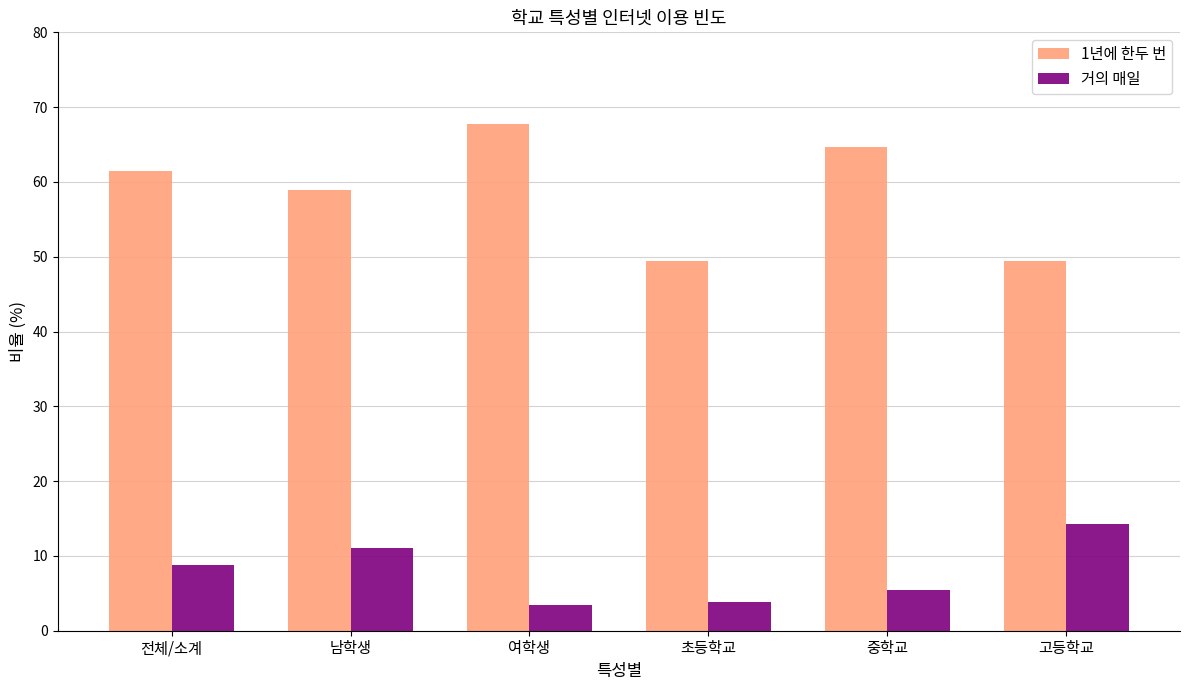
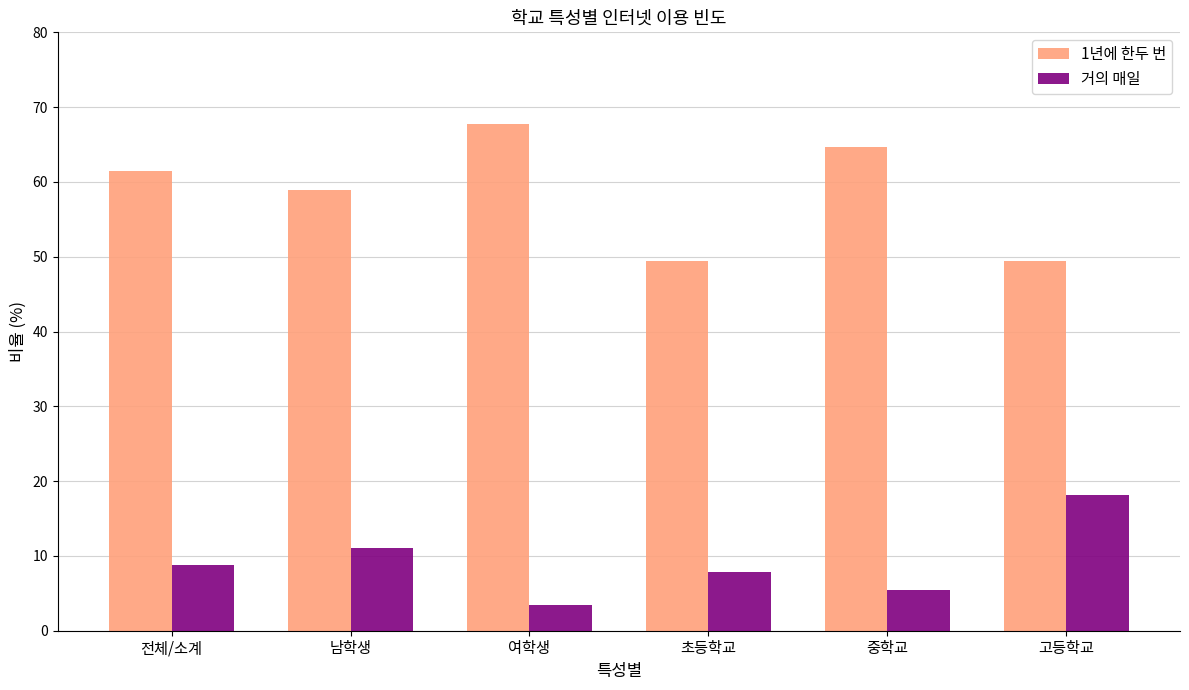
거의 매일, 초등학교: 4 -> 8
거의 매일, 고등학교: 14 -> 18
